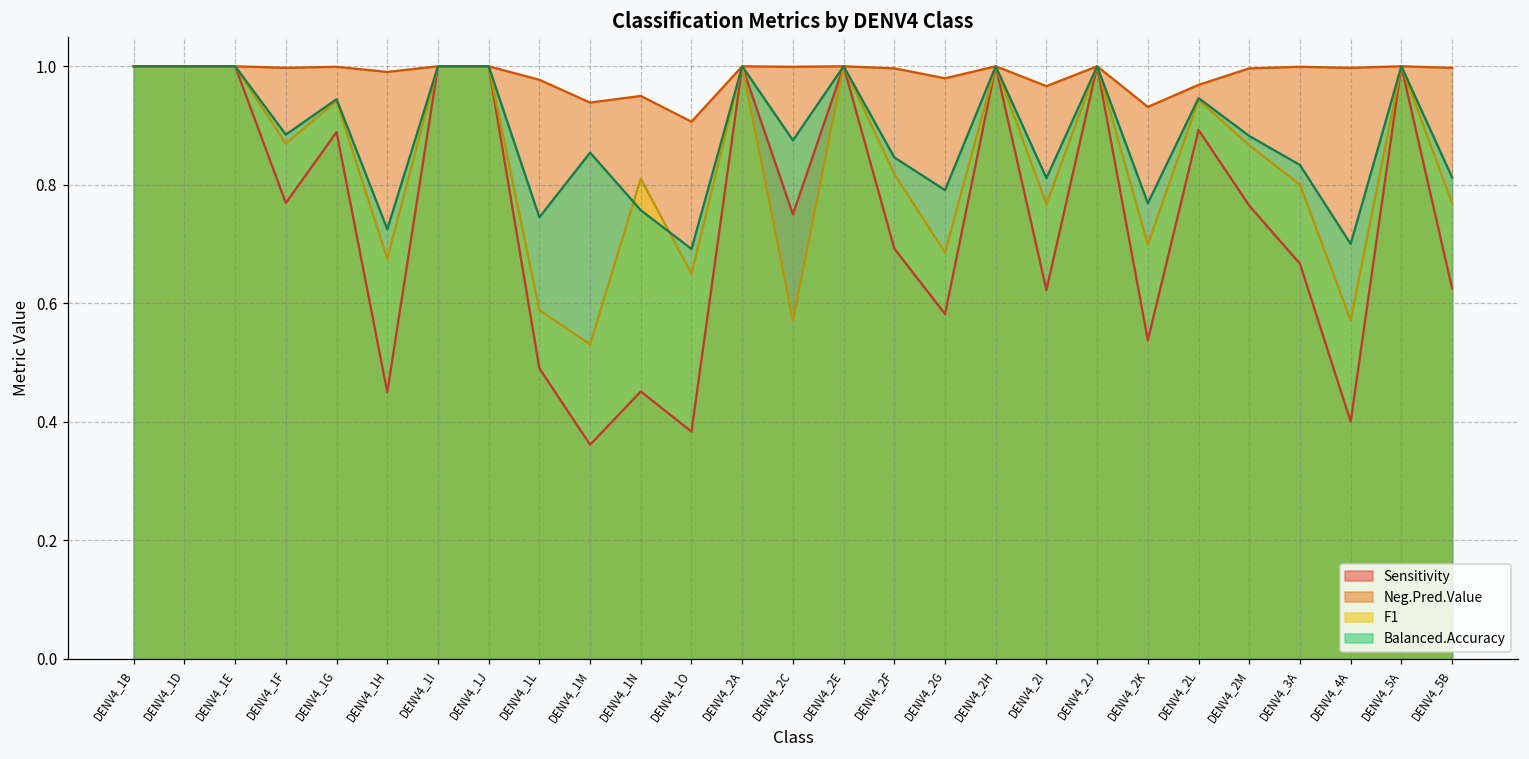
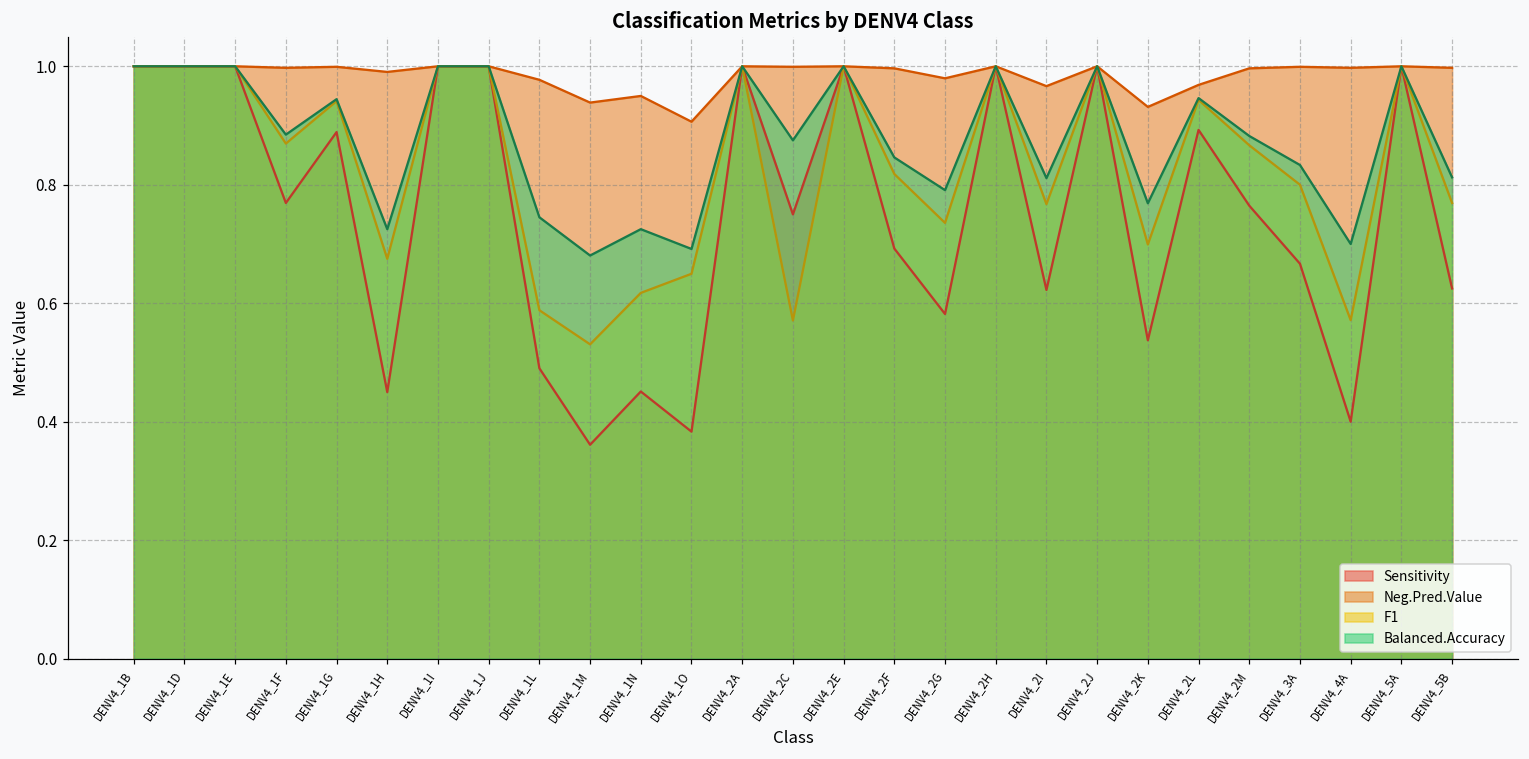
Balanced.Accuracy, DENV4_1M: 0.85 -> 0.68
F1, DENV4_1N: 0.81 -> 0.62
Balanced.Accuracy, DENV4_1N: 0.76 -> 0.73
F1, DENV4_2G: 0.69 -> 0.74
